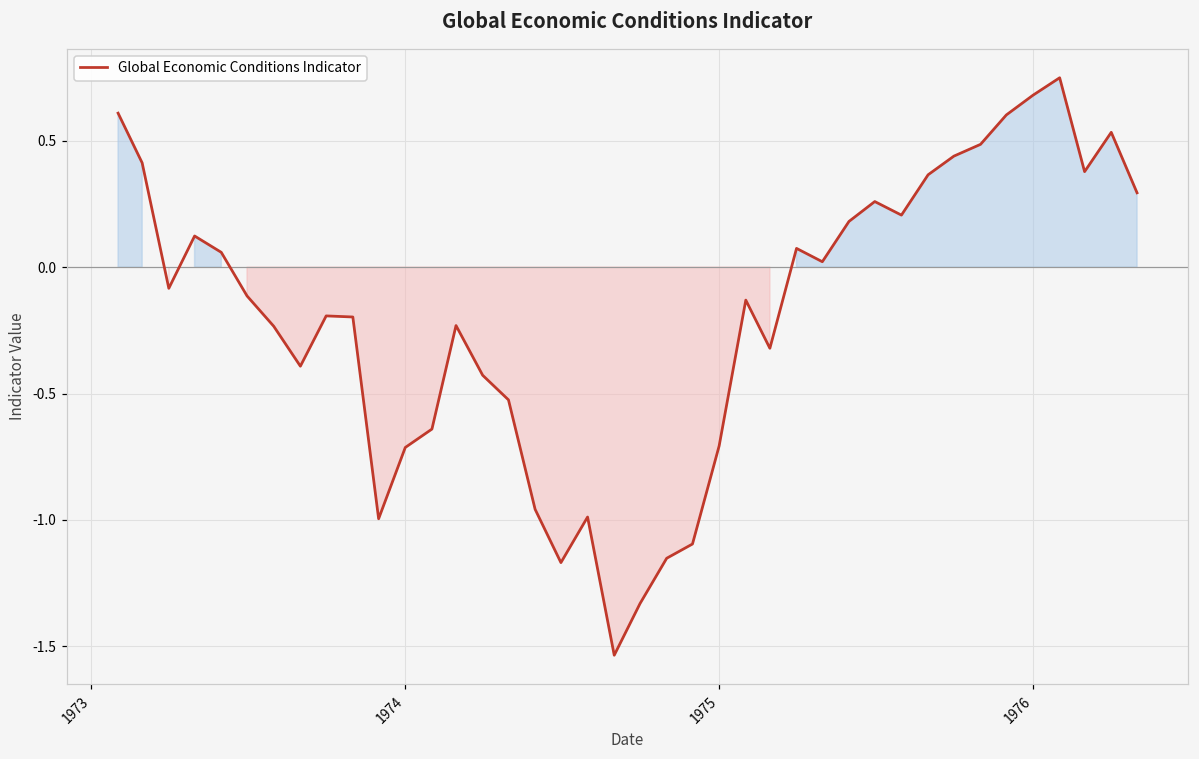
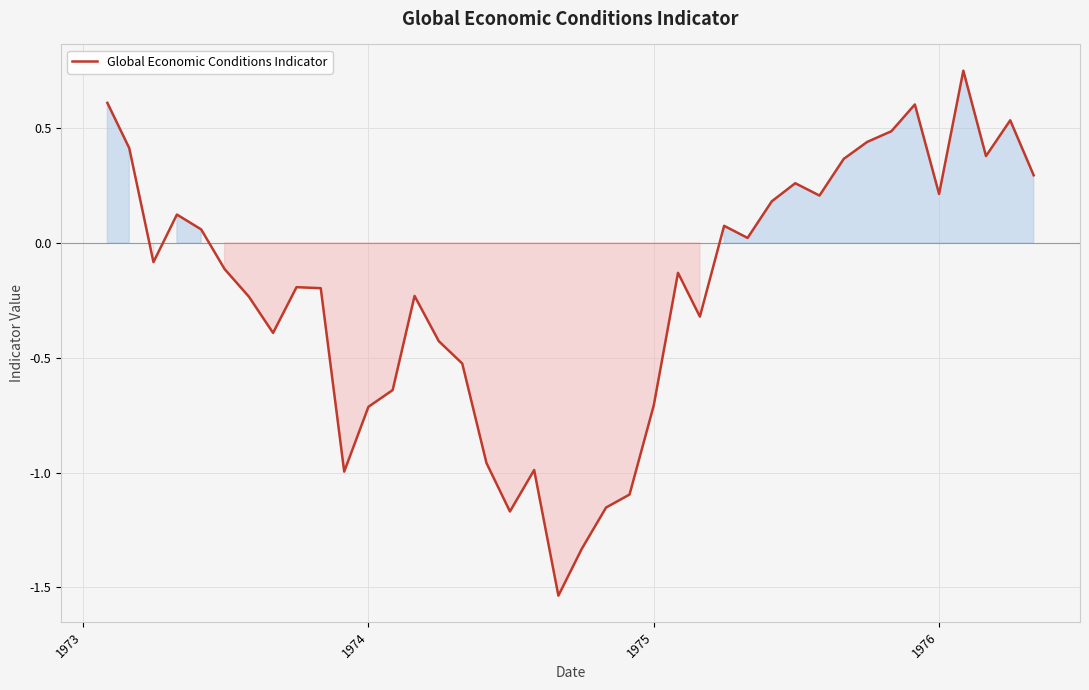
1976: 0.68 -> 0.21
